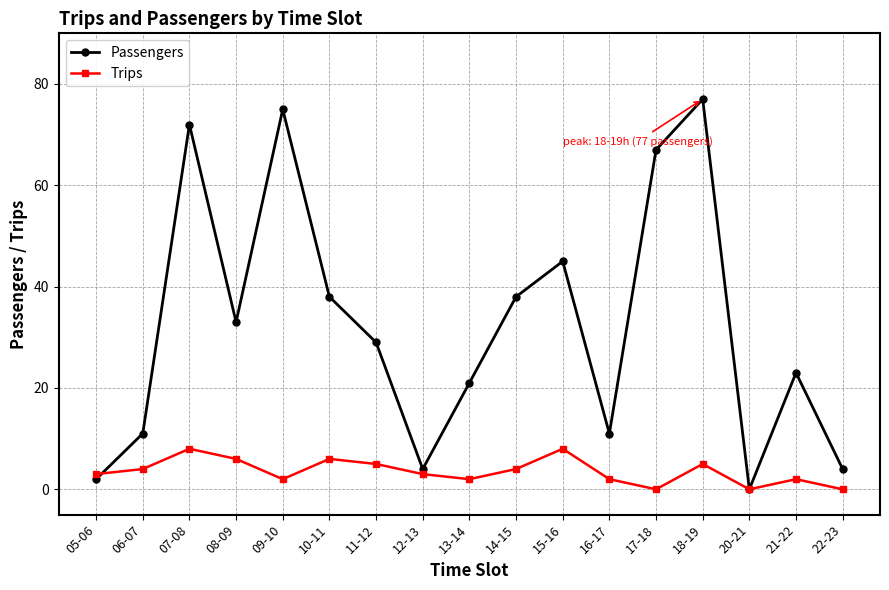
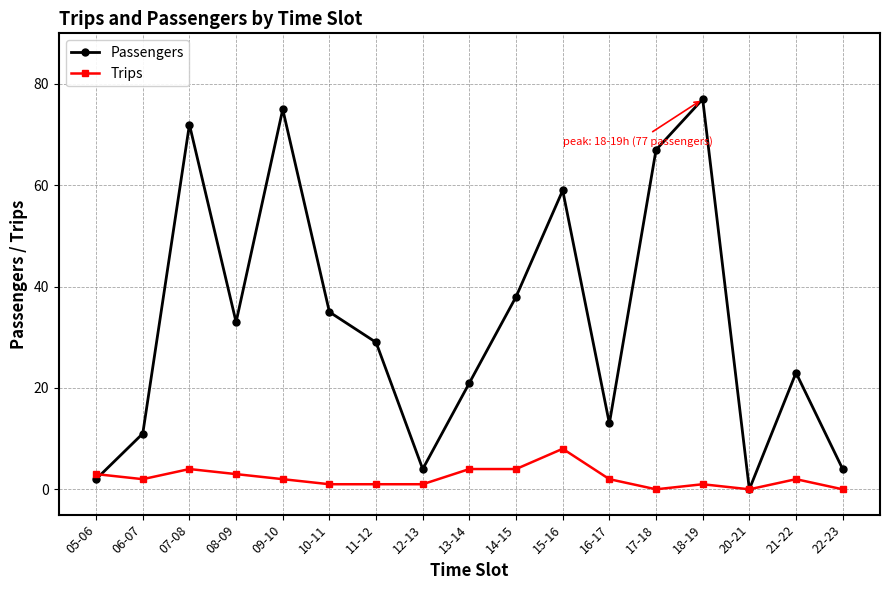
Trips, 06-07: 4 -> 2
Trips, 07-08: 8 -> 4
Trips, 08-09: 6 -> 3
Passengers, 10-11: 38 -> 35
Trips, 10-11: 6 -> 1
Trips, 11-12: 5 -> 1
Trips, 12-13: 3 -> 1
Trips, 13-14: 2 -> 4
Passengers, 15-16: 45 -> 59
Passengers, 16-17: 11 -> 13
Trips, 18-19: 5 -> 1
